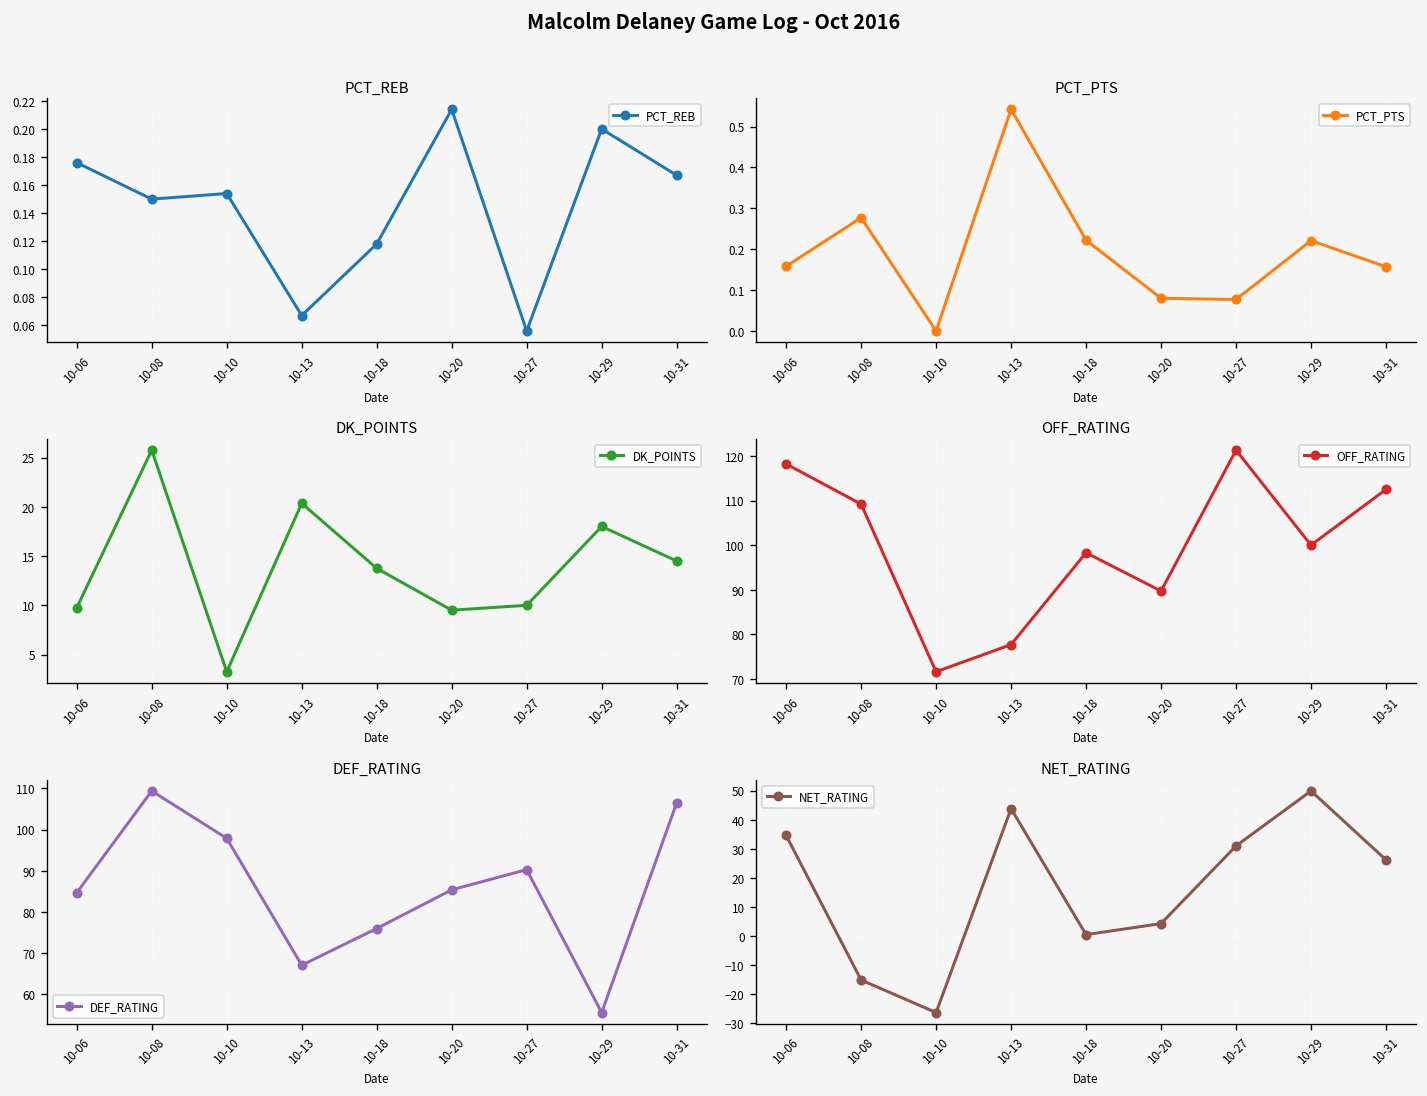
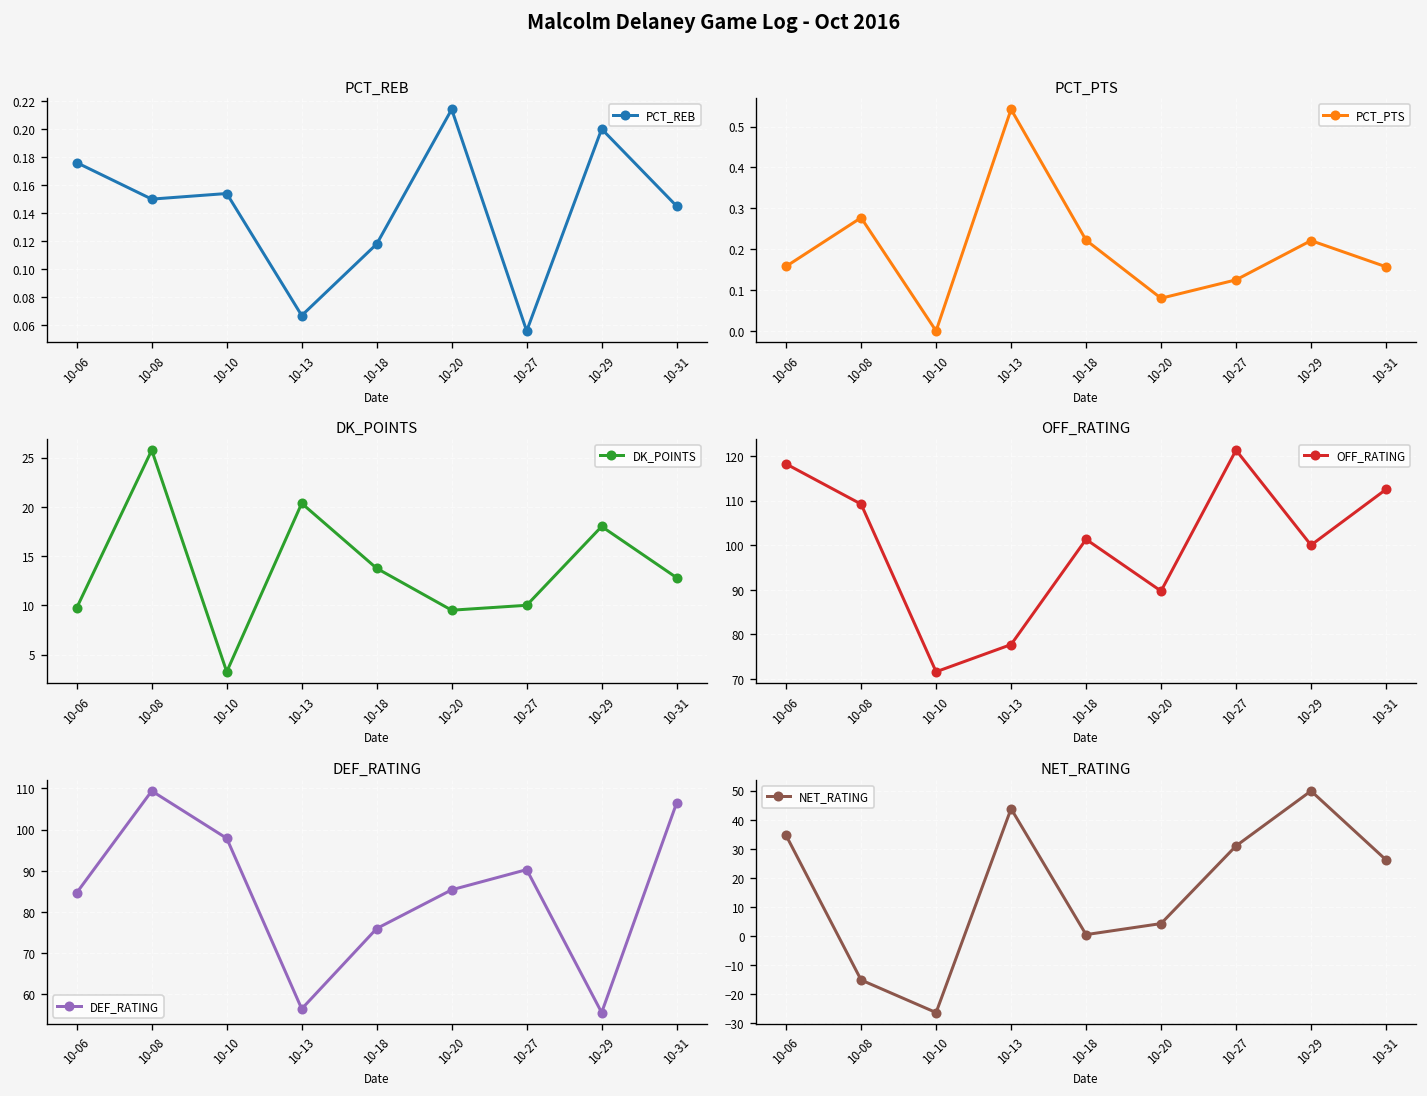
PCT_REB, 10-31: 0.167 -> 0.145
PCT_PTS, 10-27: 0.08 -> 0.13
DK_POINTS, 10-31: 15 -> 13
OFF_RATING, 10-18: 98 -> 101
DEF_RATING, 10-13: 67 -> 57
